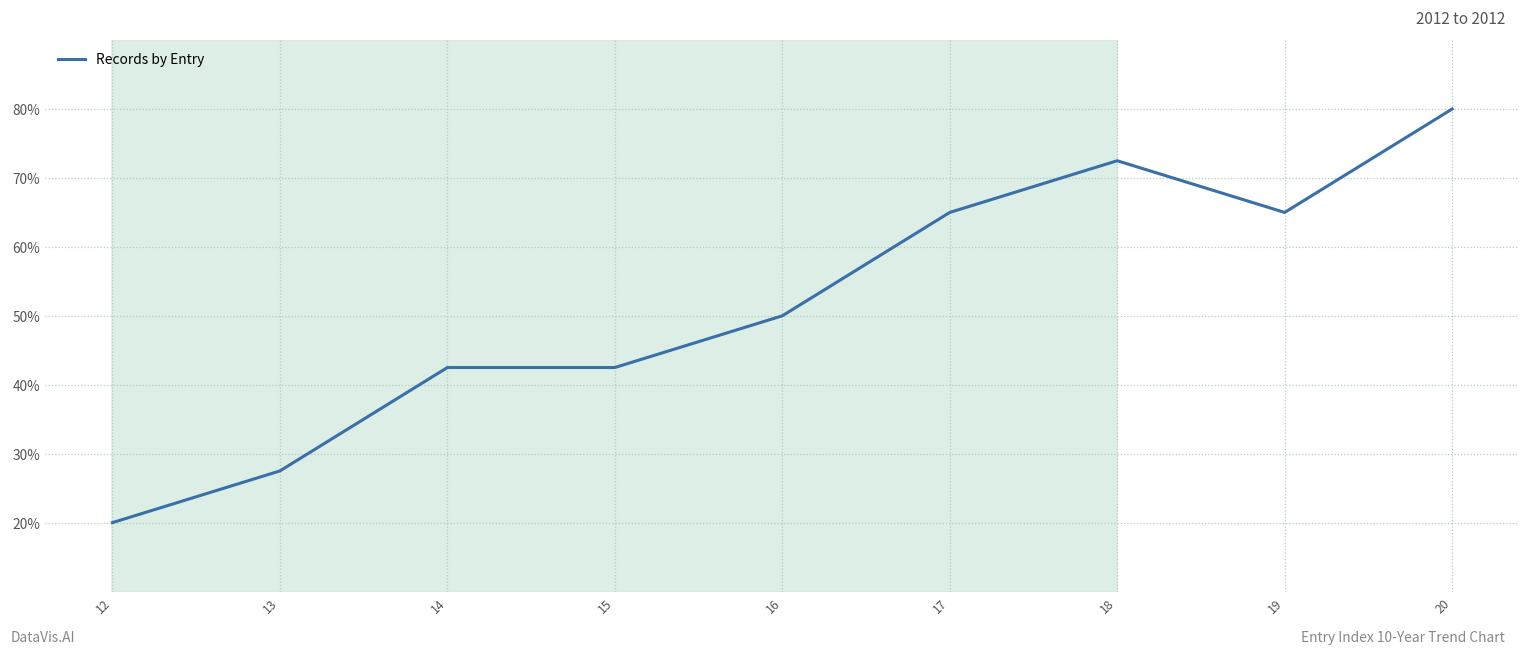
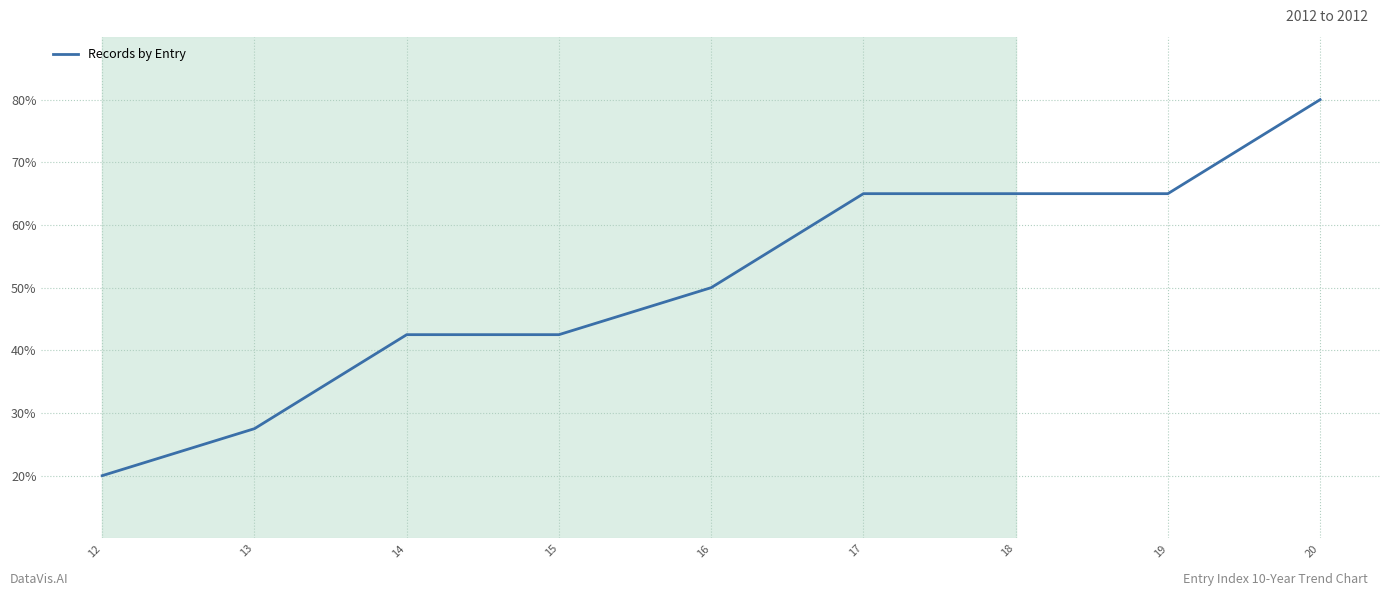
18: 73% -> 65%
